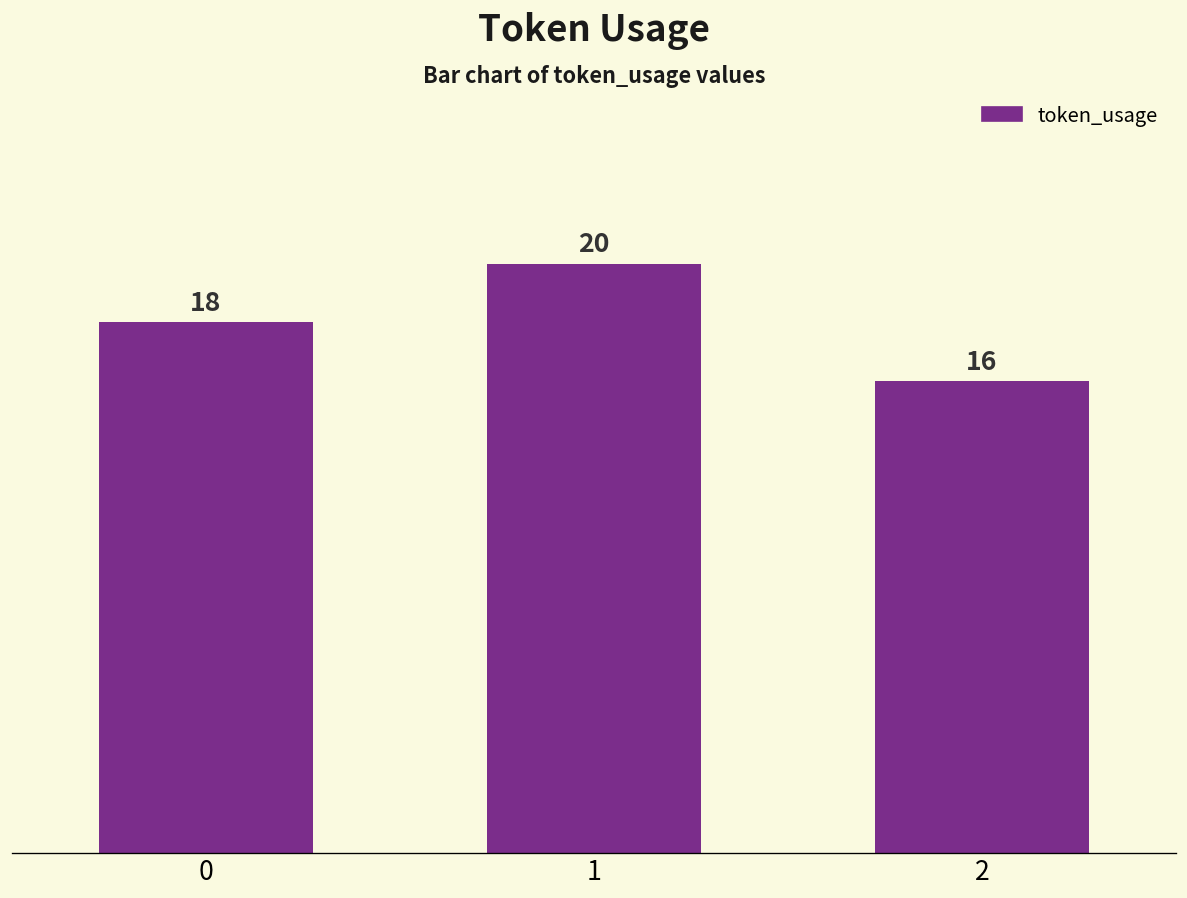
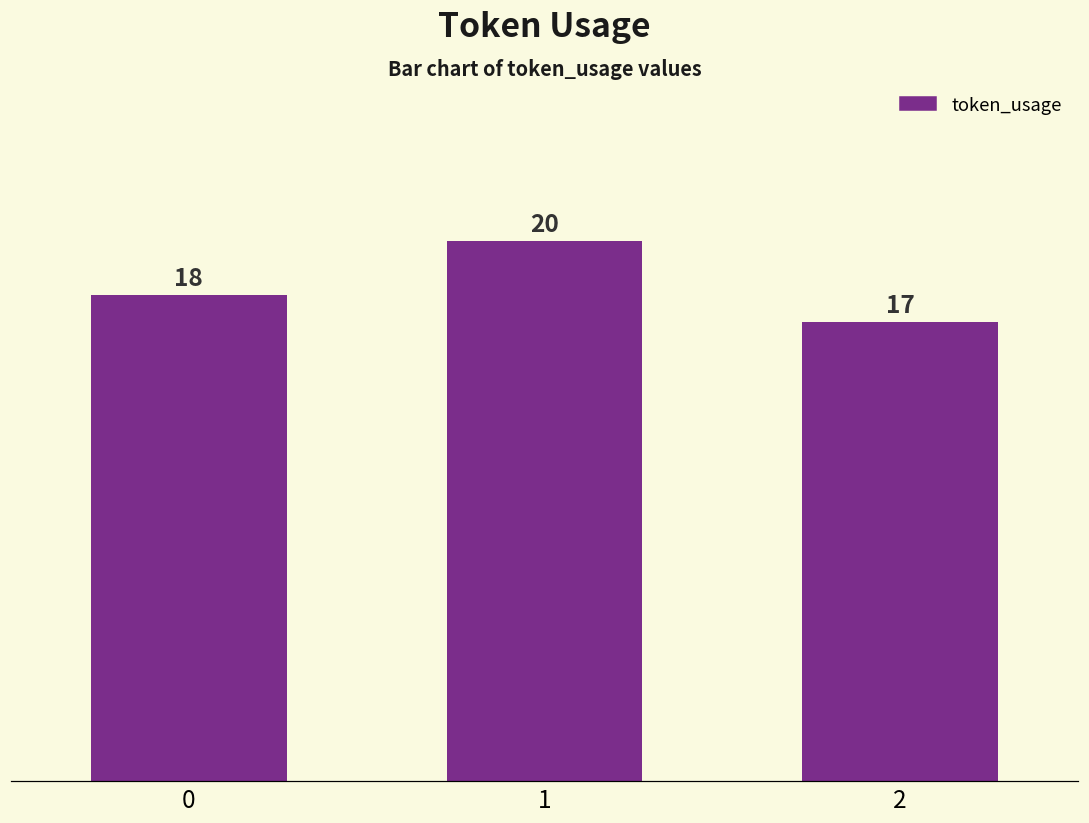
2: 16 -> 17
